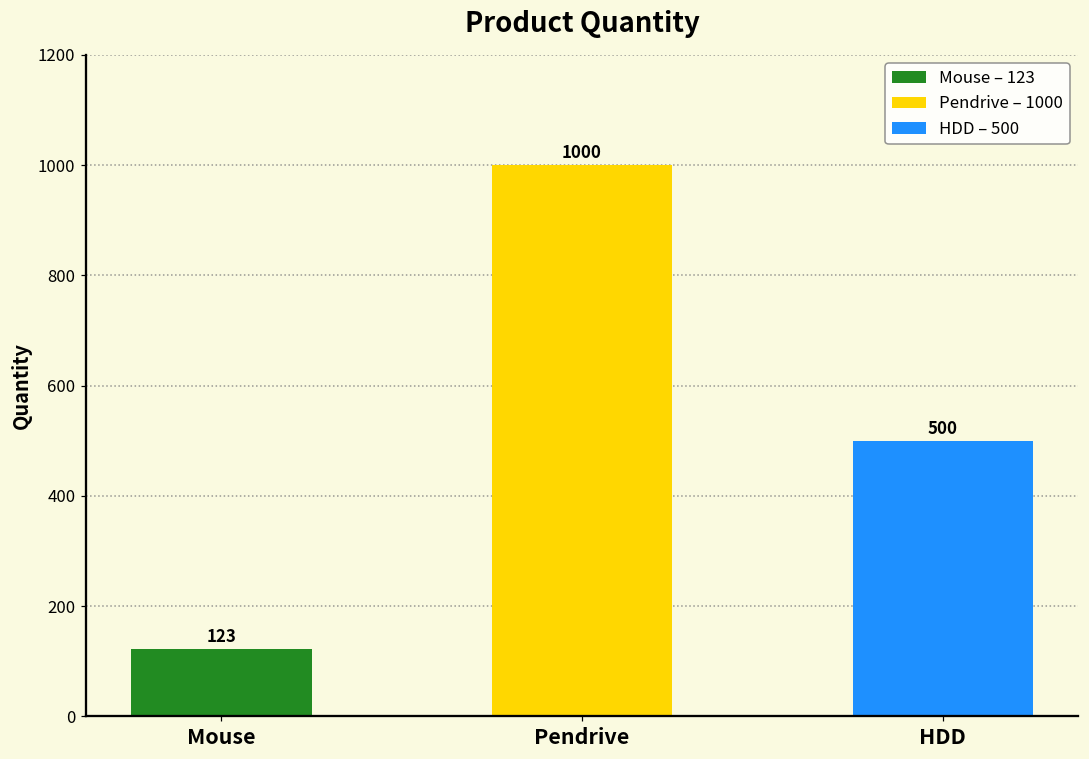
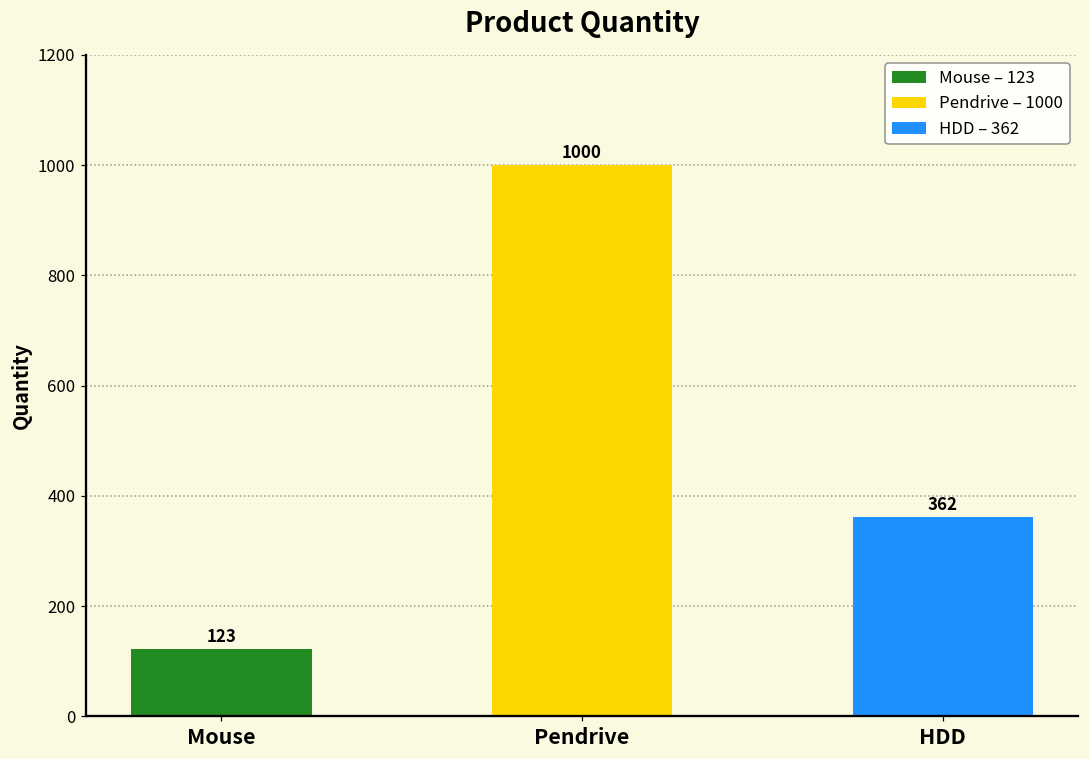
HDD: 500 -> 362
